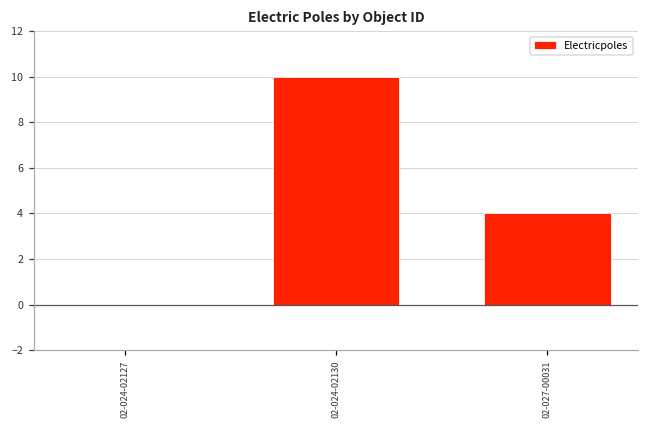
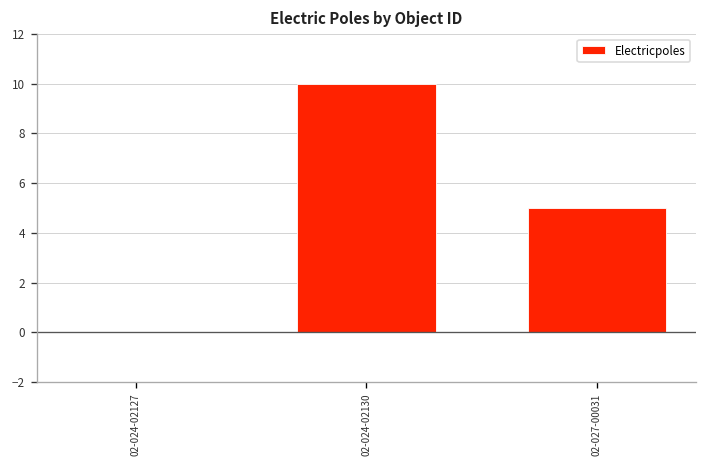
02-027-00031: 4 -> 5
